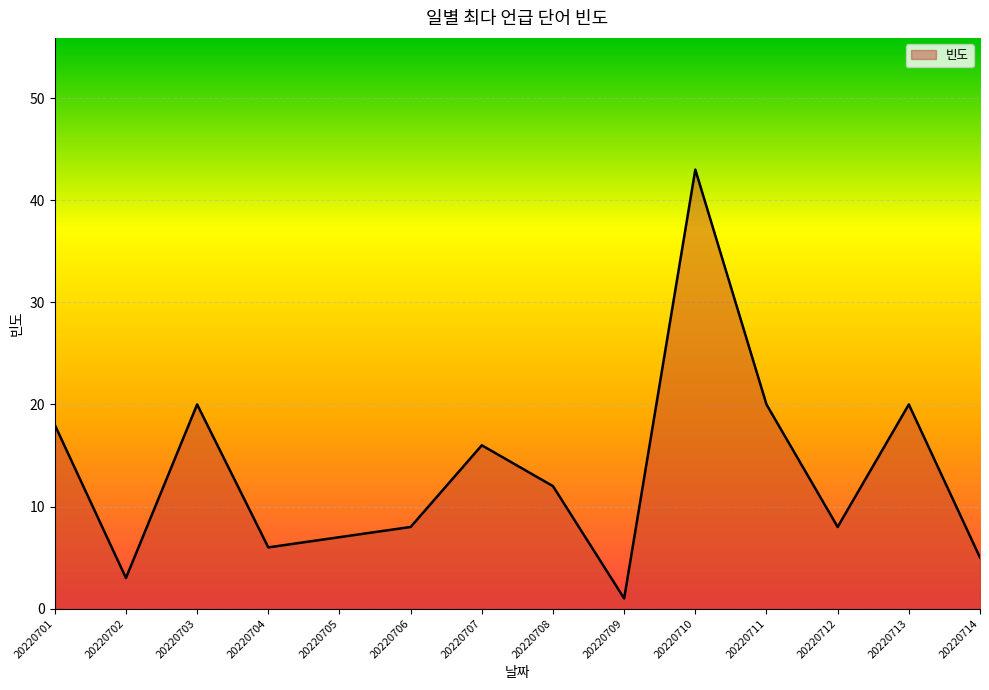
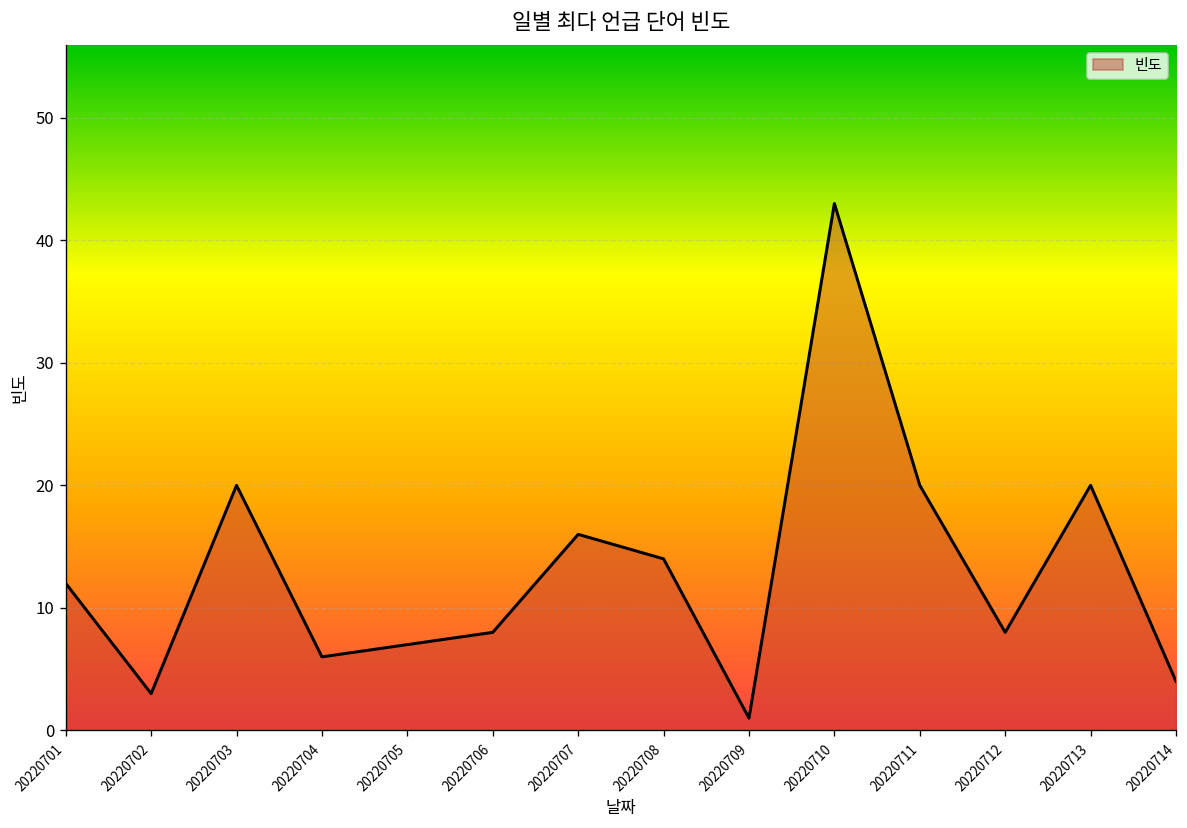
20220701: 18 -> 12
20220708: 12 -> 14
20220714: 5 -> 4
